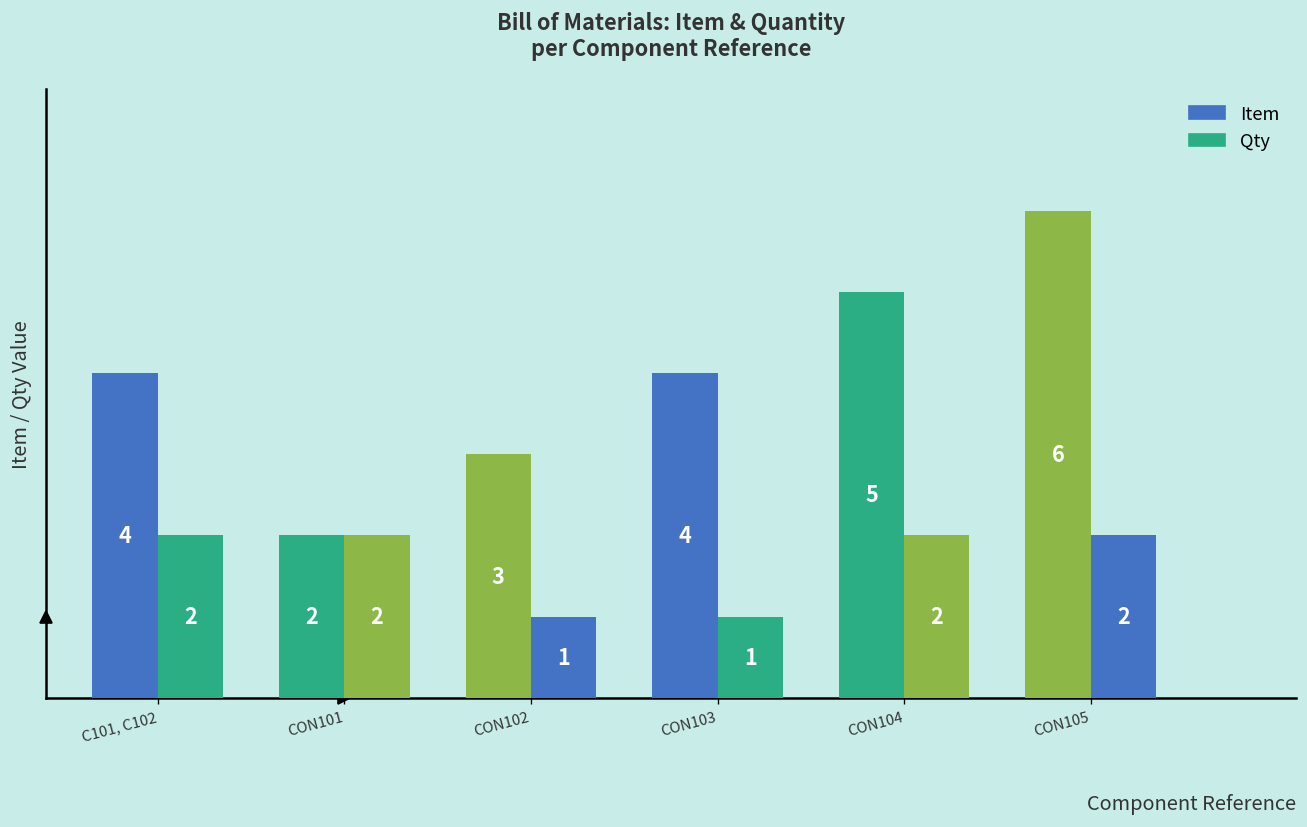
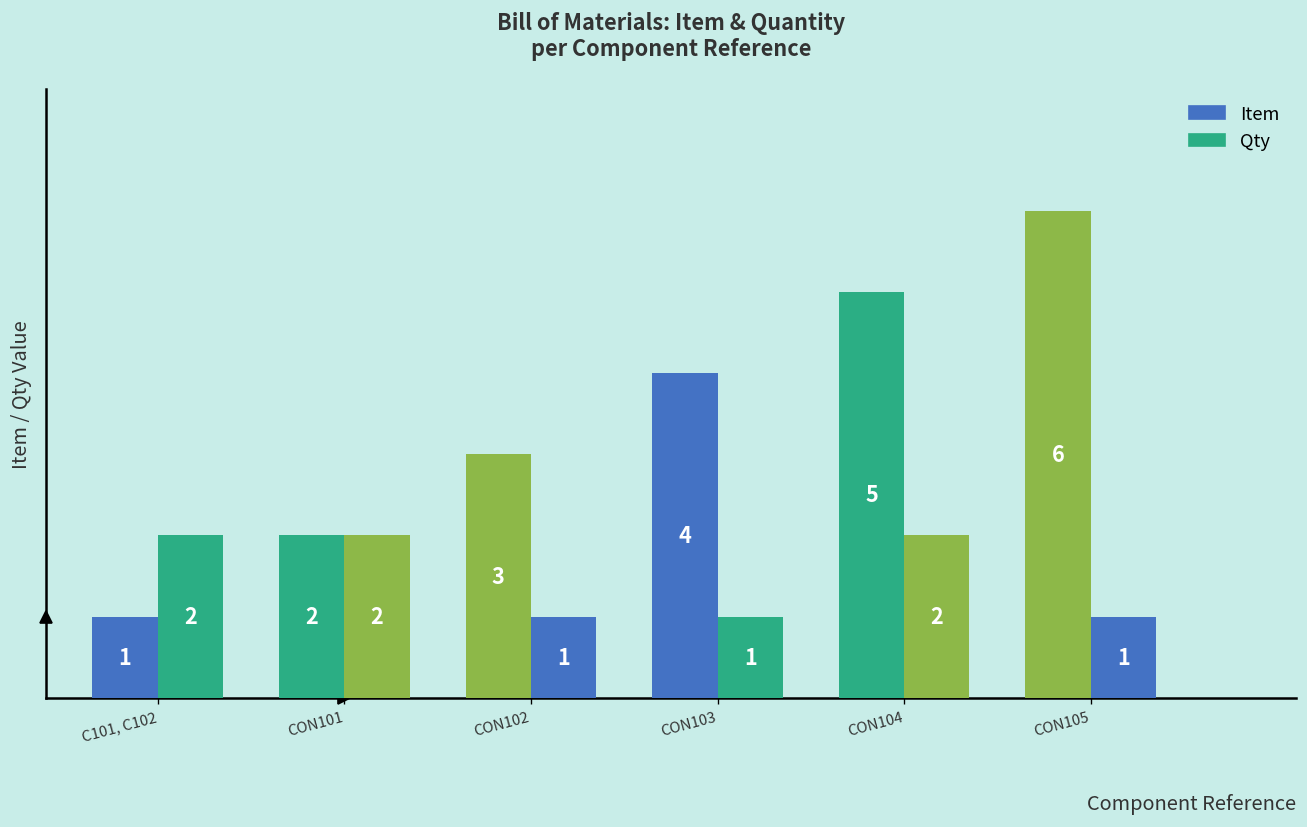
Item, C101, C102: 4 -> 1
Qty, CON105: 2 -> 1
